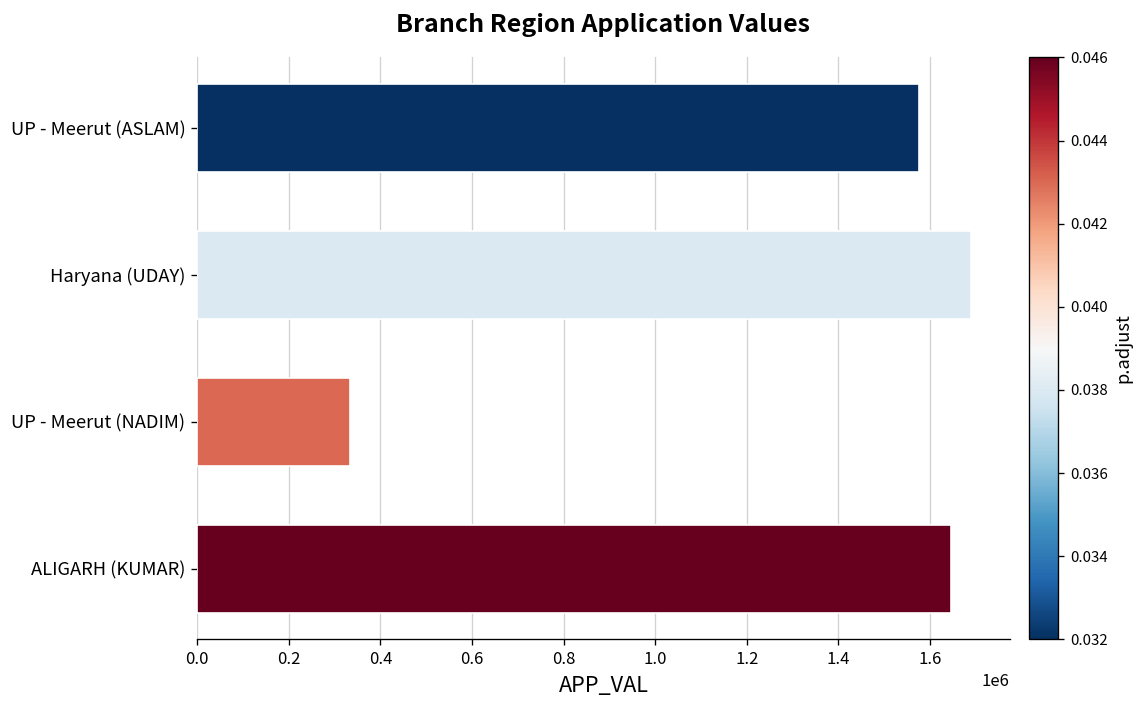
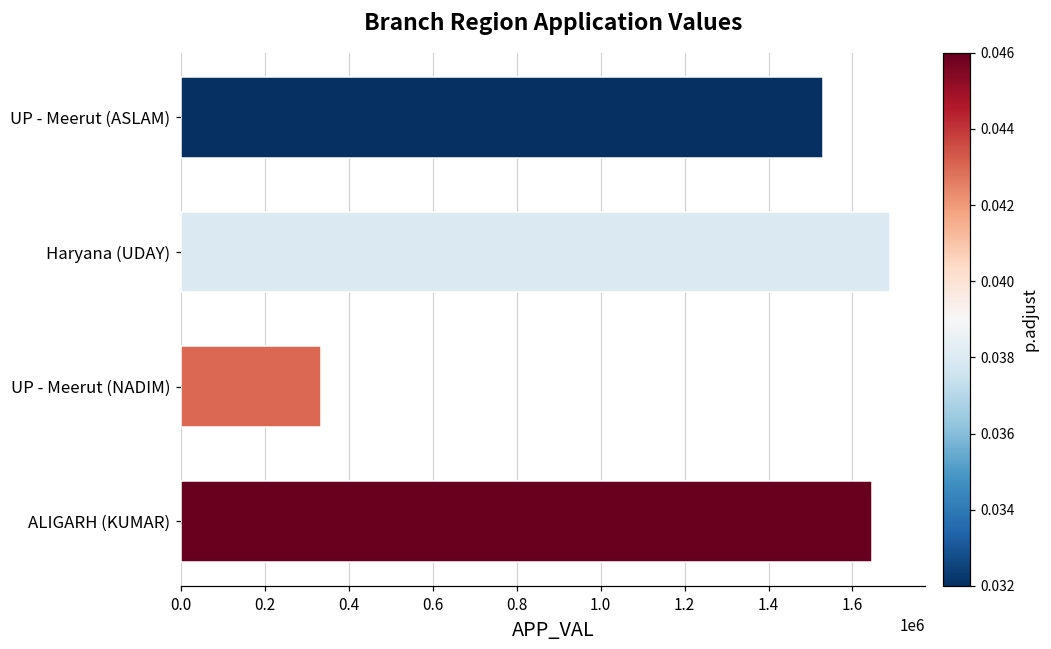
UP - Meerut (ASLAM): 1580000 -> 1530000
